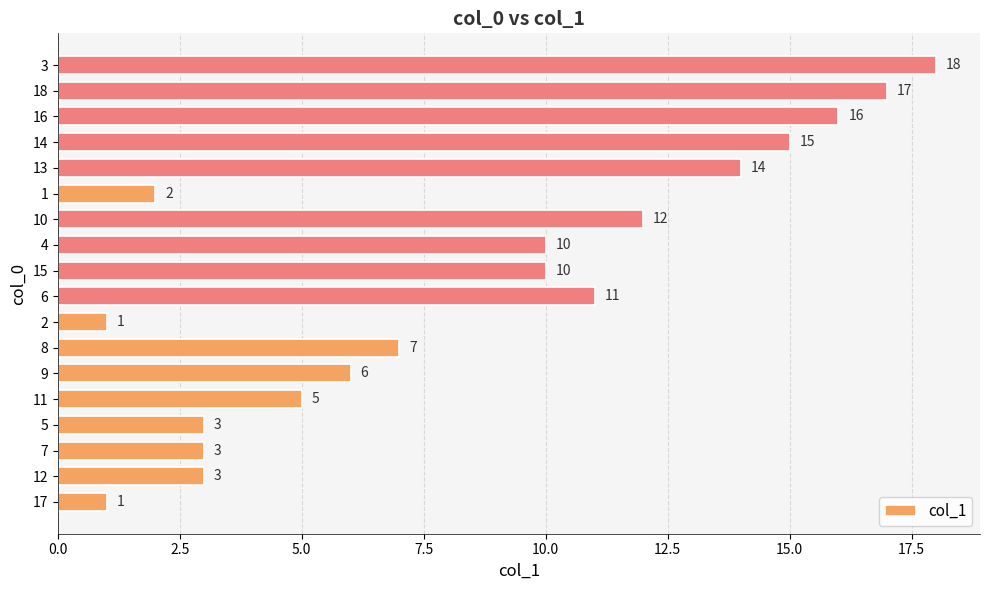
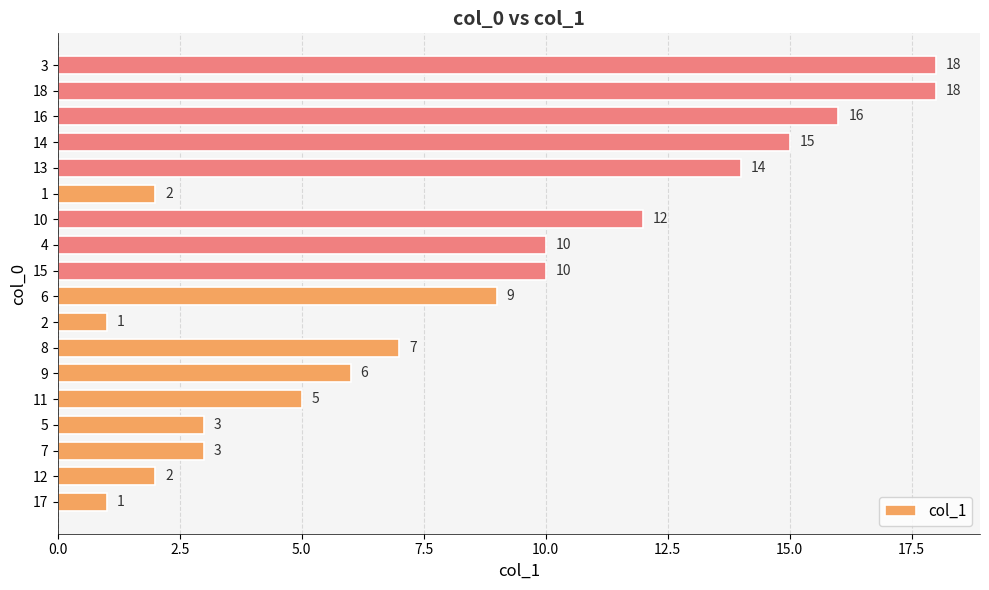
18: 17 -> 18
6: 11 -> 9
12: 3 -> 2
